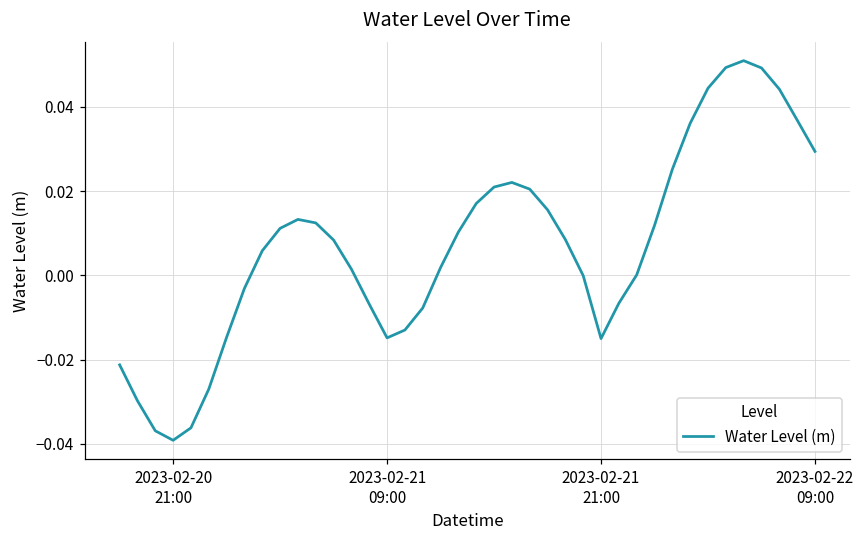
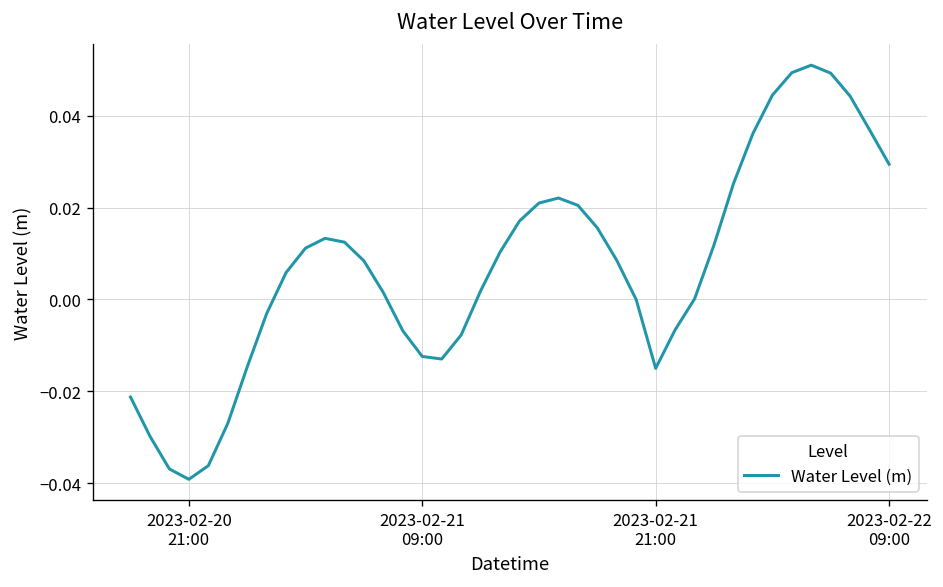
2023-02-21 09:00: -0.015 -> -0.012
